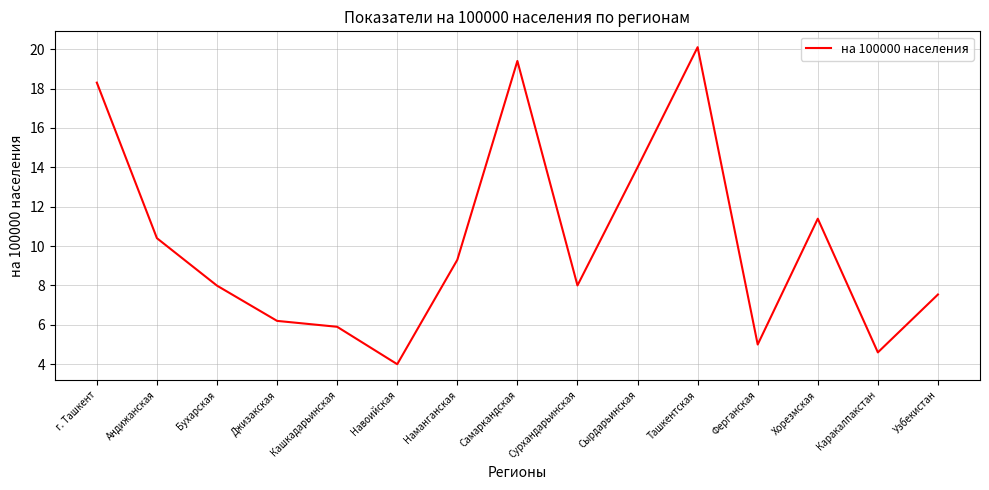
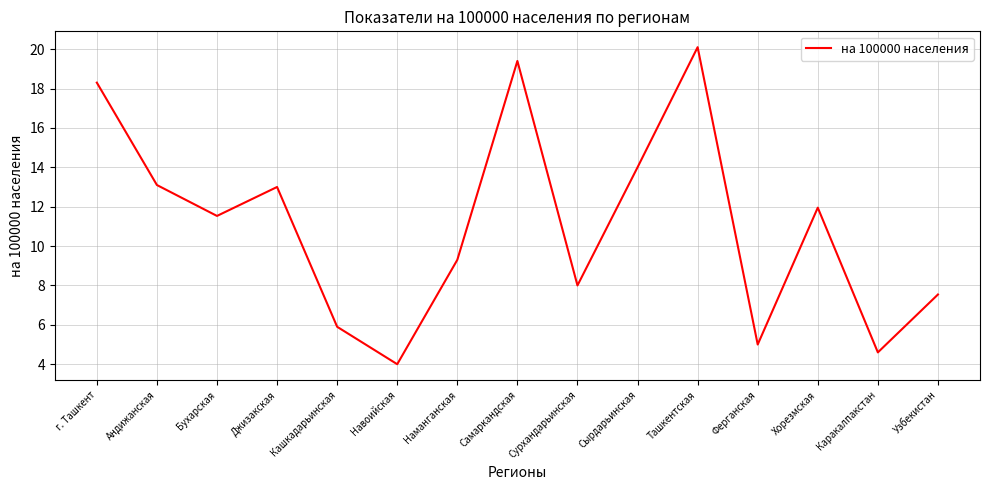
Андижанская: 10.4 -> 13.1
Бухарская: 8.0 -> 11.5
Джизакская: 6.2 -> 13.0
Хорезмская: 11.4 -> 12.0
